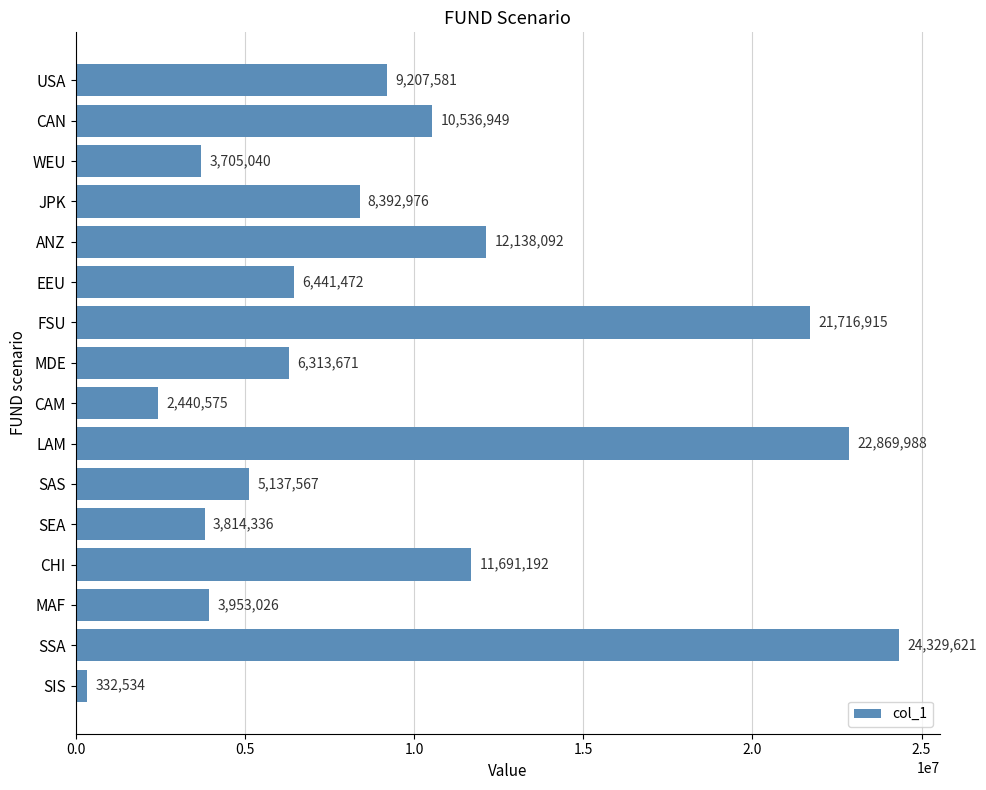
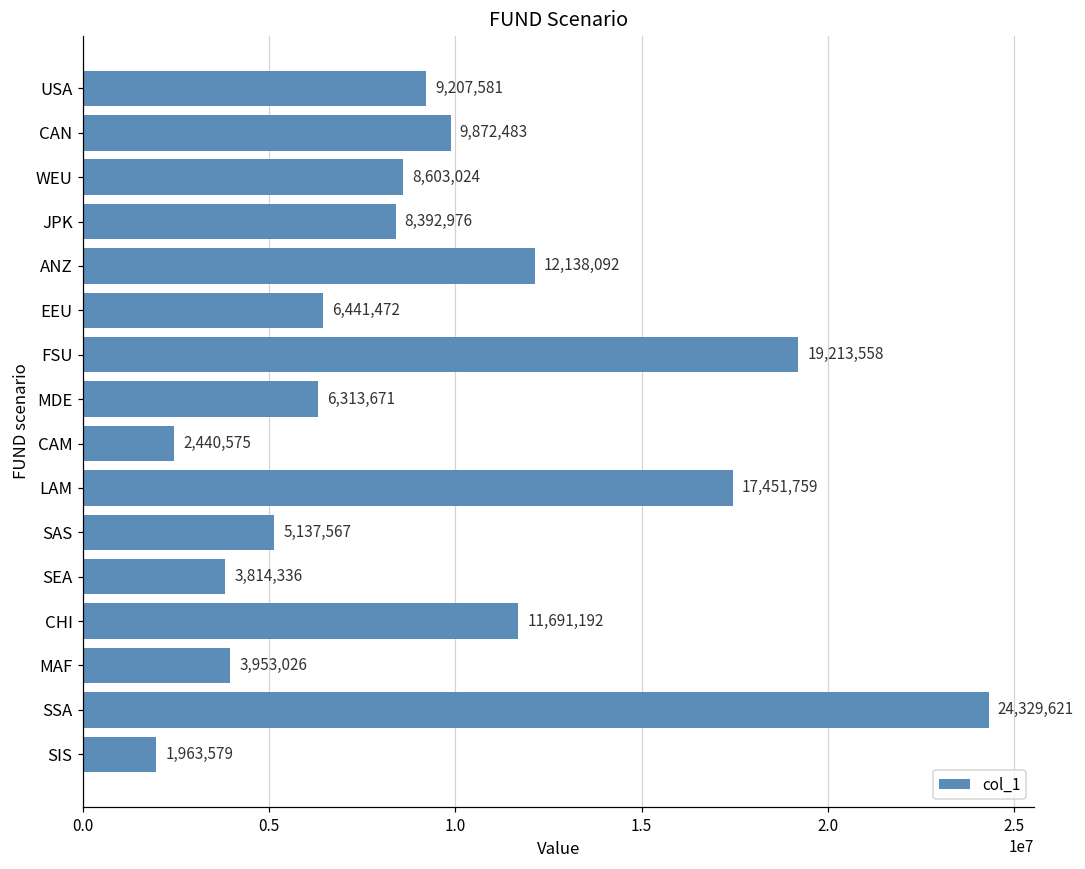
CAN: 10,536,949 -> 9,872,483
WEU: 3,705,040 -> 8,603,024
FSU: 21,716,915 -> 19,213,558
LAM: 22,869,988 -> 17,451,759
SIS: 332,534 -> 1,963,579
